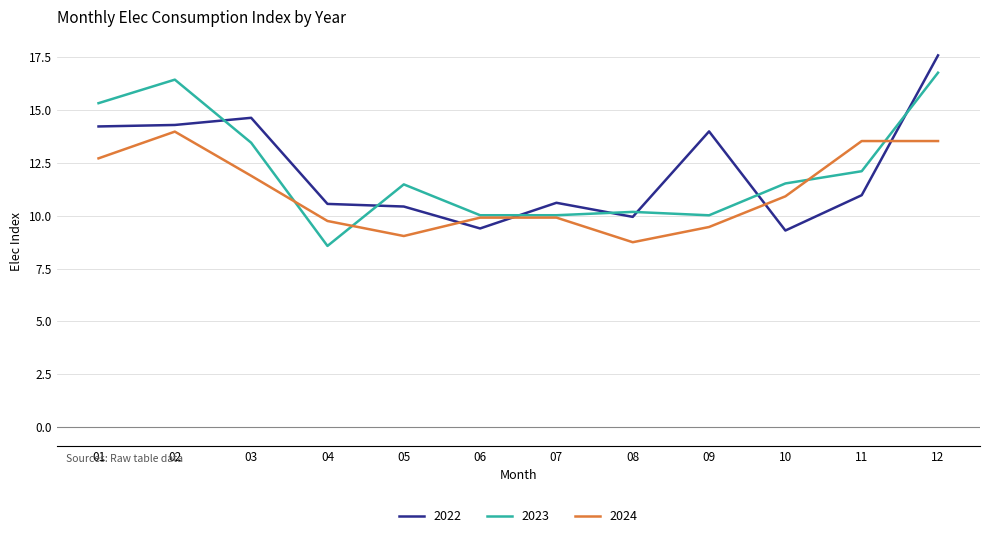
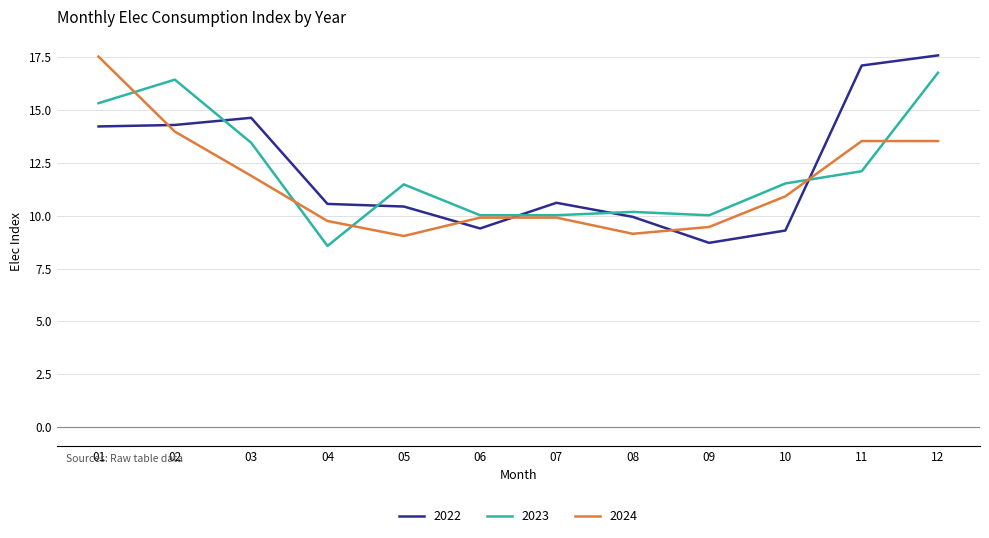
2024, 01: 12.7 -> 17.5
2024, 08: 8.7 -> 9.1
2022, 09: 14.0 -> 8.7
2022, 11: 11.0 -> 17.1
